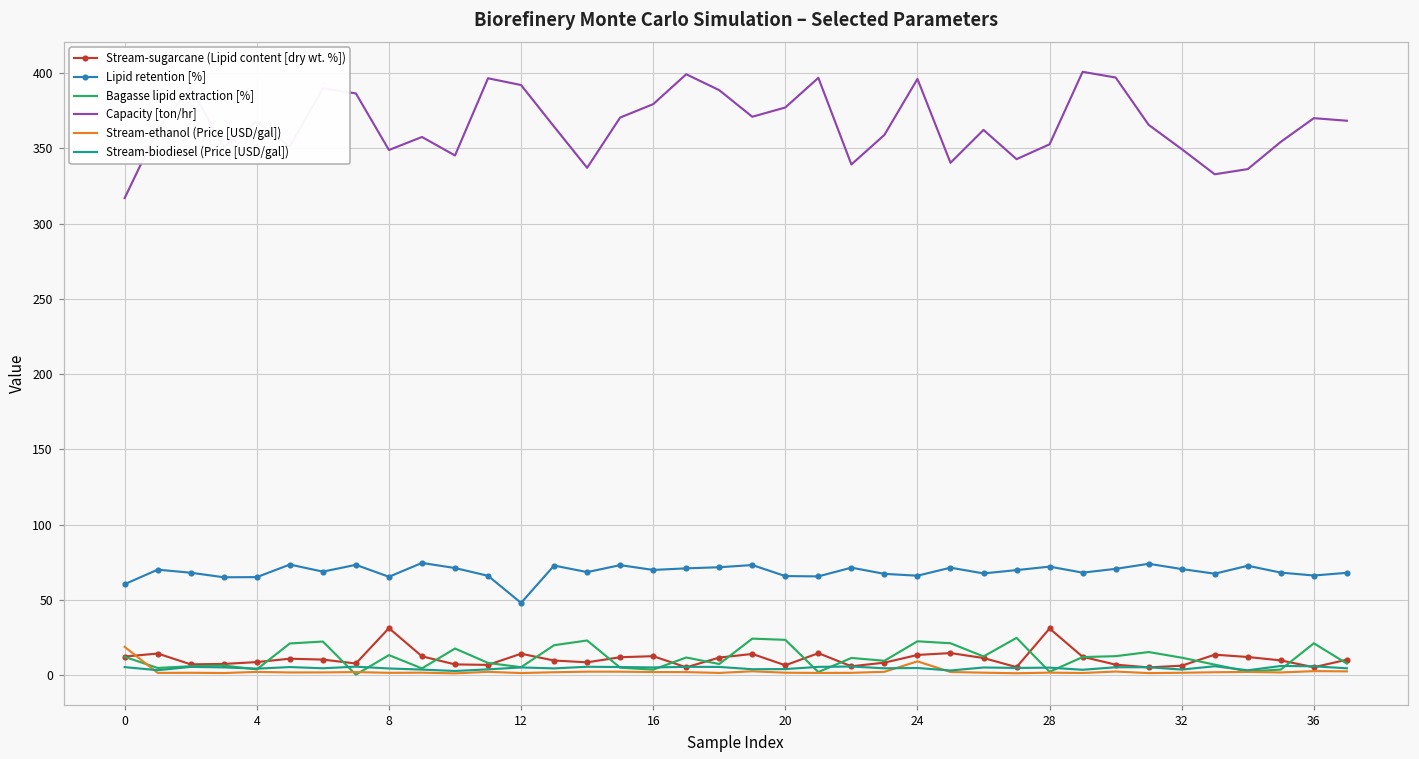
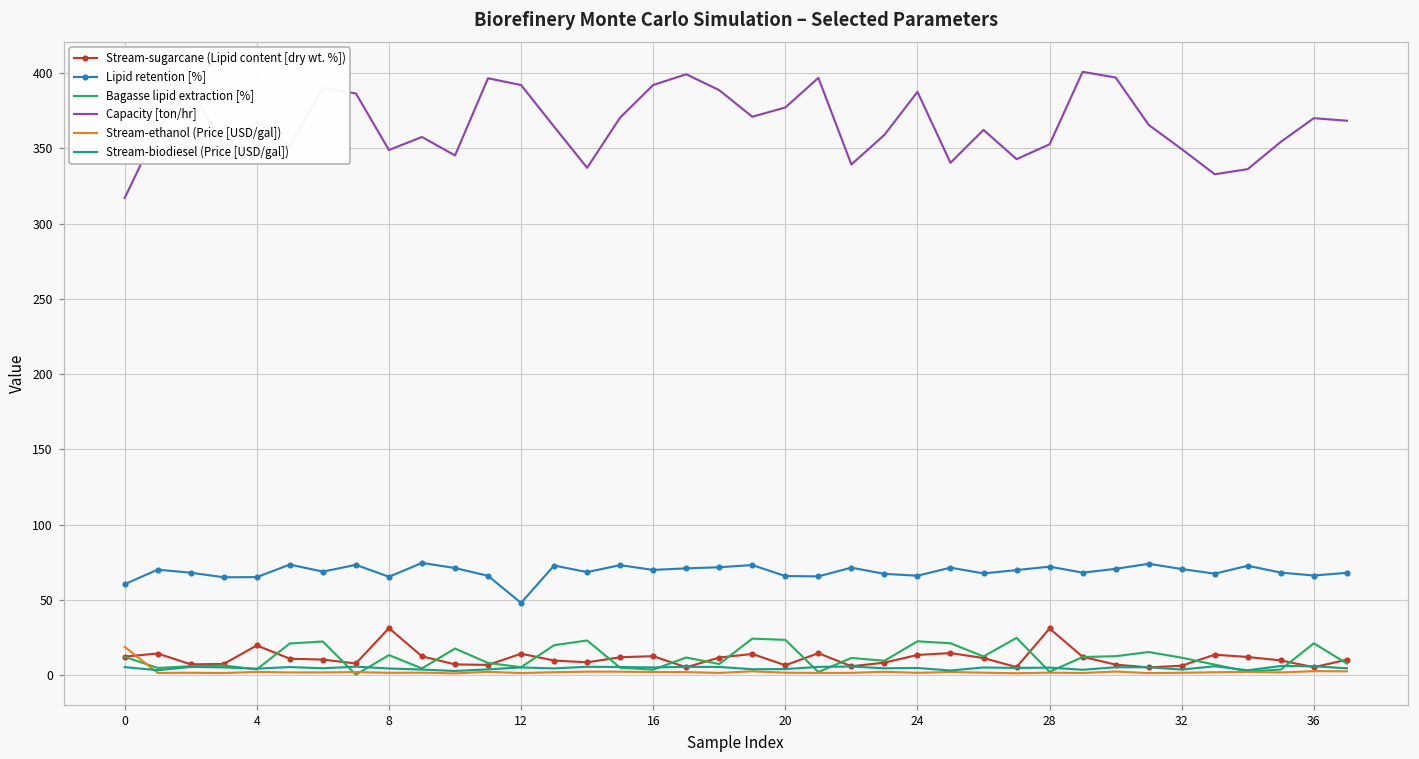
Stream-sugarcane (Lipid content [dry wt. %]), 4: 9 -> 20
Capacity [ton/hr], 16: 379 -> 392
Capacity [ton/hr], 24: 396 -> 387
Stream-ethanol (Price [USD/gal]), 24: 9 -> 2
